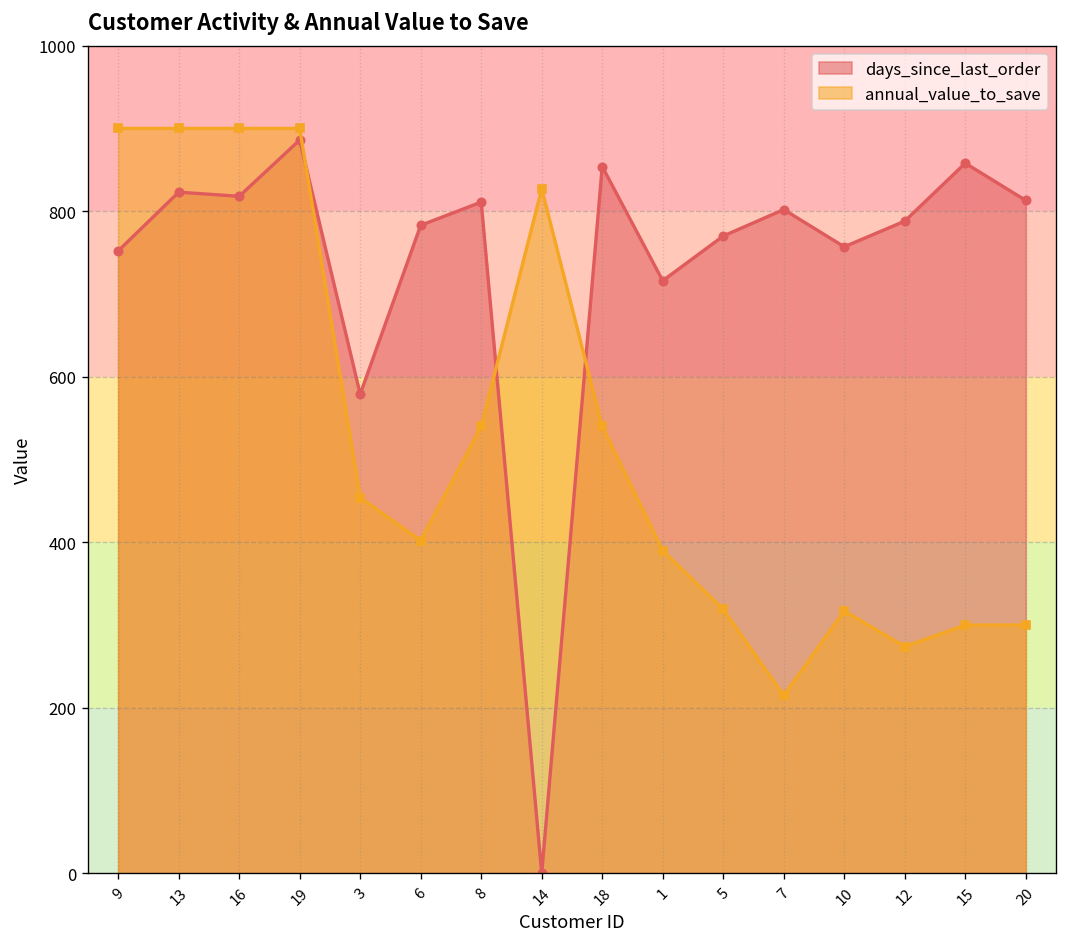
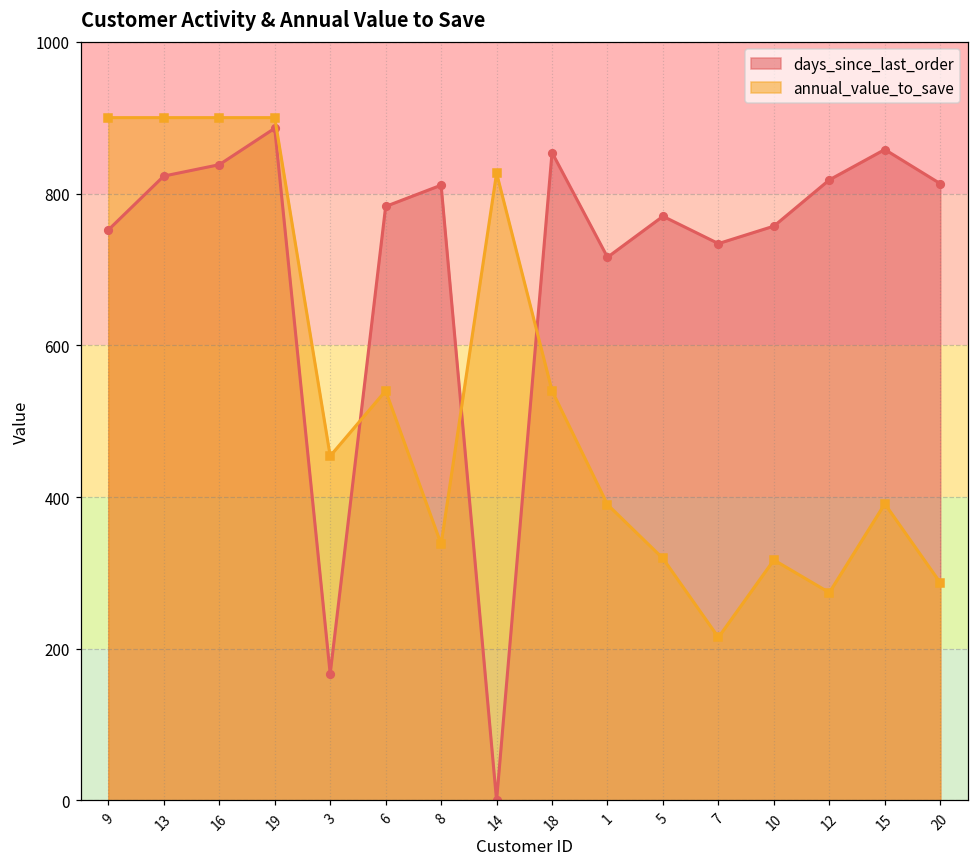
days_since_last_order, 16: 820 -> 840
days_since_last_order, 3: 580 -> 170
annual_value_to_save, 6: 400 -> 540
annual_value_to_save, 8: 540 -> 340
days_since_last_order, 7: 800 -> 730
days_since_last_order, 12: 790 -> 820
annual_value_to_save, 15: 300 -> 390
annual_value_to_save, 20: 300 -> 290
